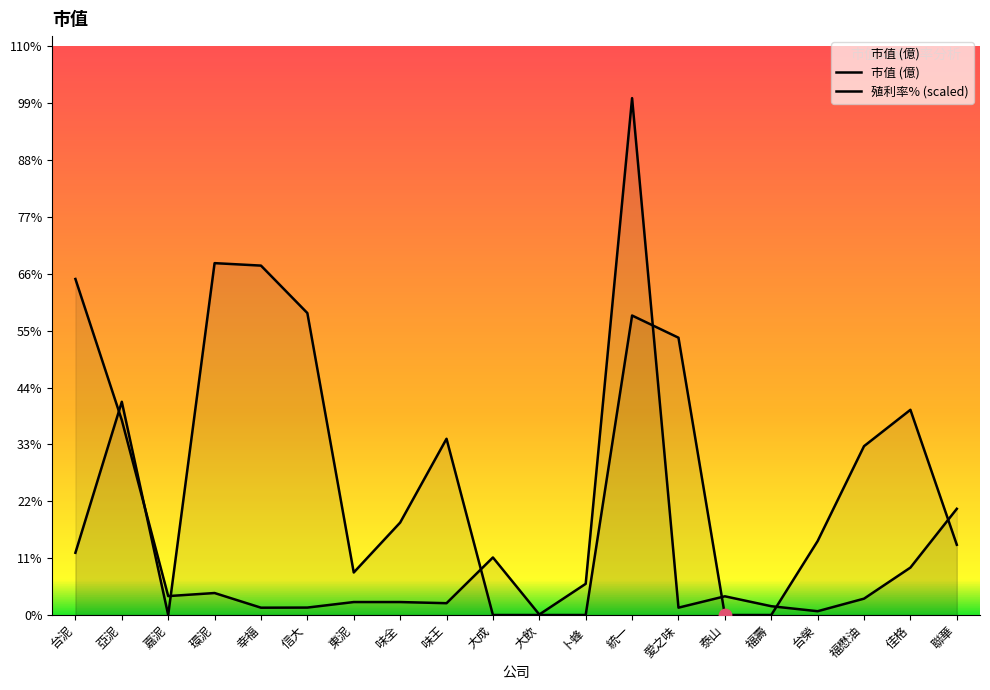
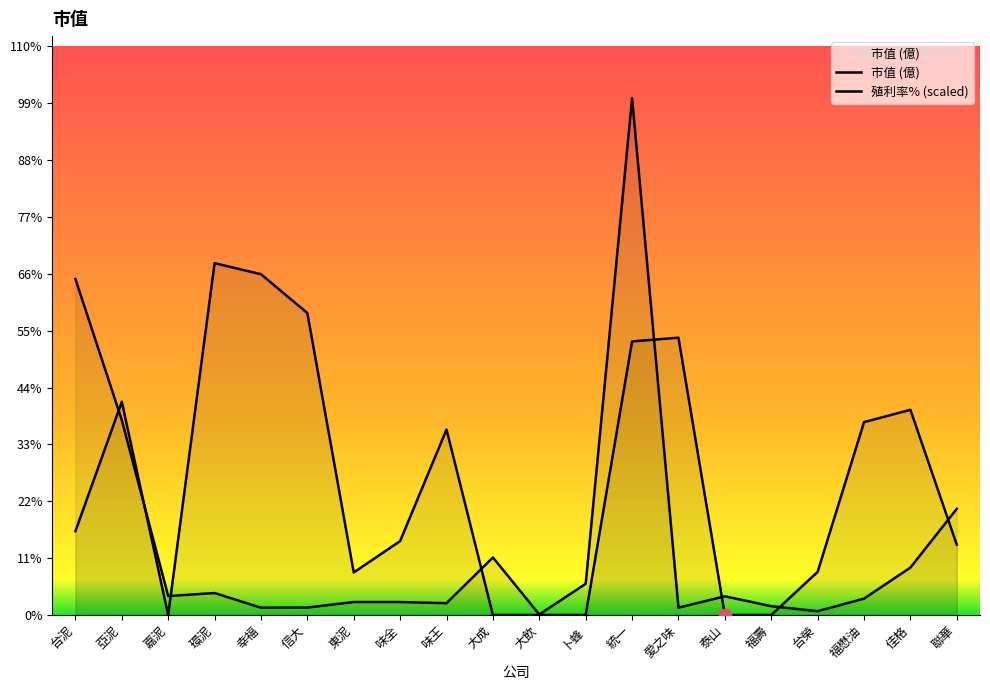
殖利率% (scaled), 台泥: 12% -> 16%
殖利率% (scaled), 幸福: 68% -> 66%
殖利率% (scaled), 味全: 18% -> 14%
殖利率% (scaled), 味王: 34% -> 36%
殖利率% (scaled), 統一: 58% -> 53%
殖利率% (scaled), 台榮: 14% -> 8%
殖利率% (scaled), 福懋油: 33% -> 37%
